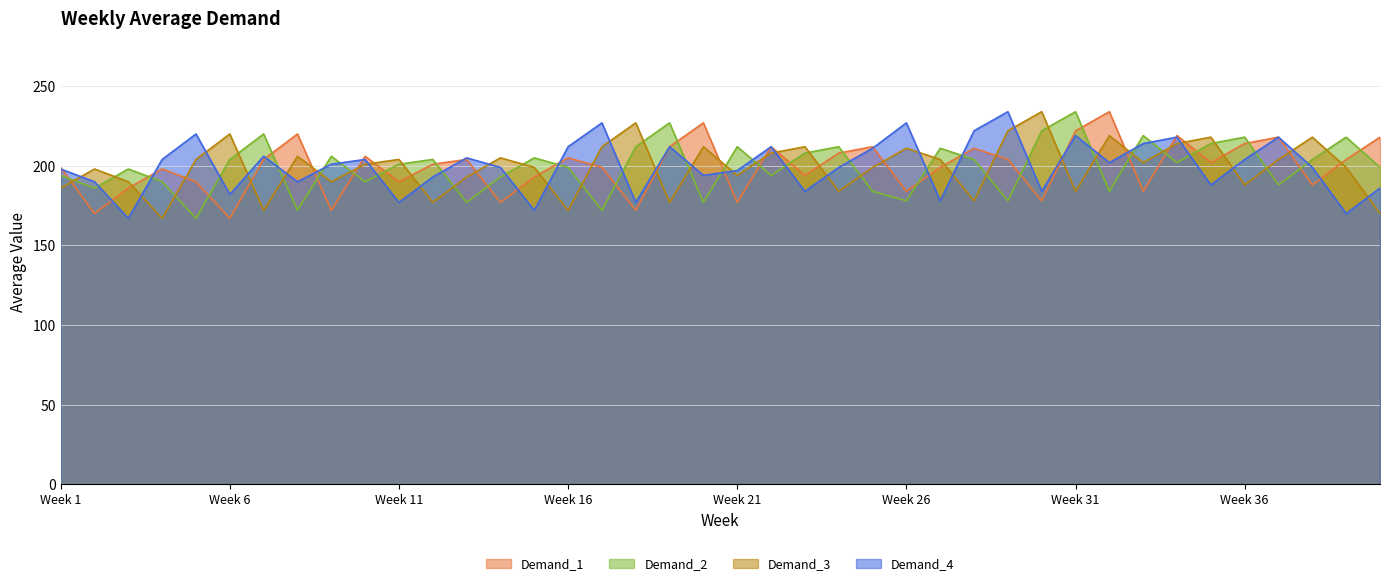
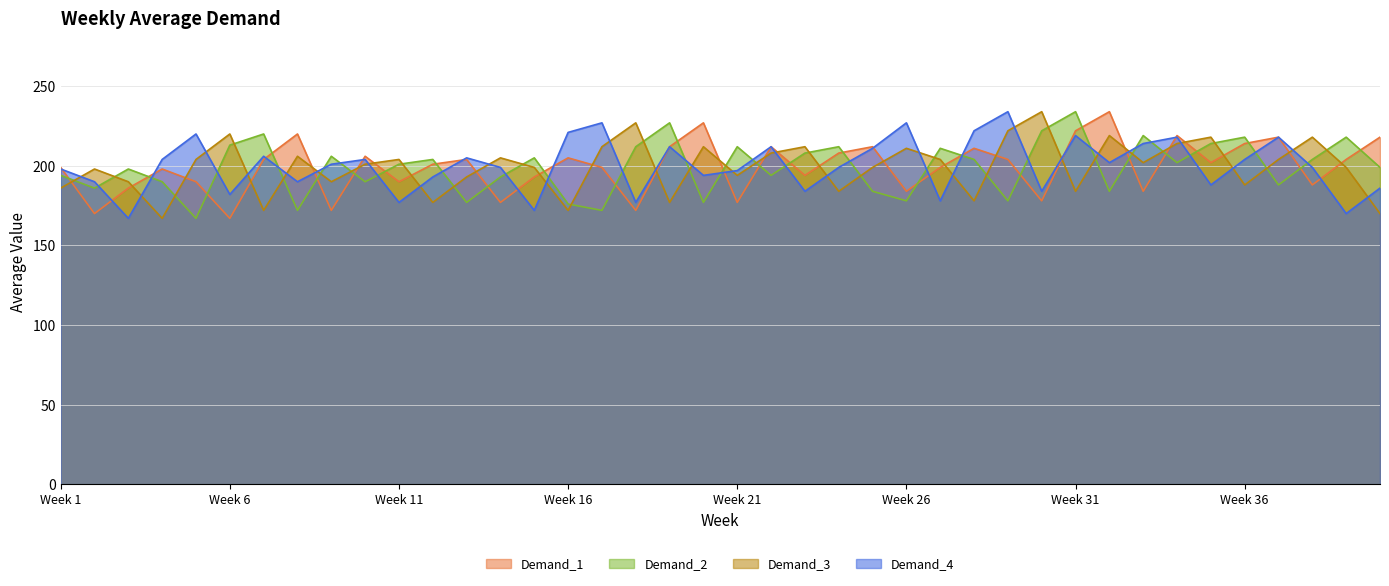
Demand_2, Week 6: 204 -> 213
Demand_2, Week 16: 199 -> 176
Demand_4, Week 16: 212 -> 221
